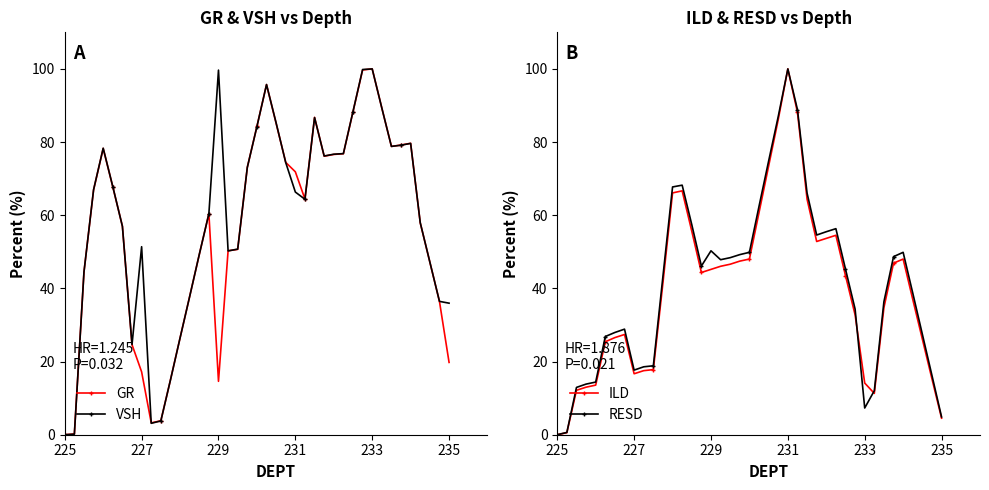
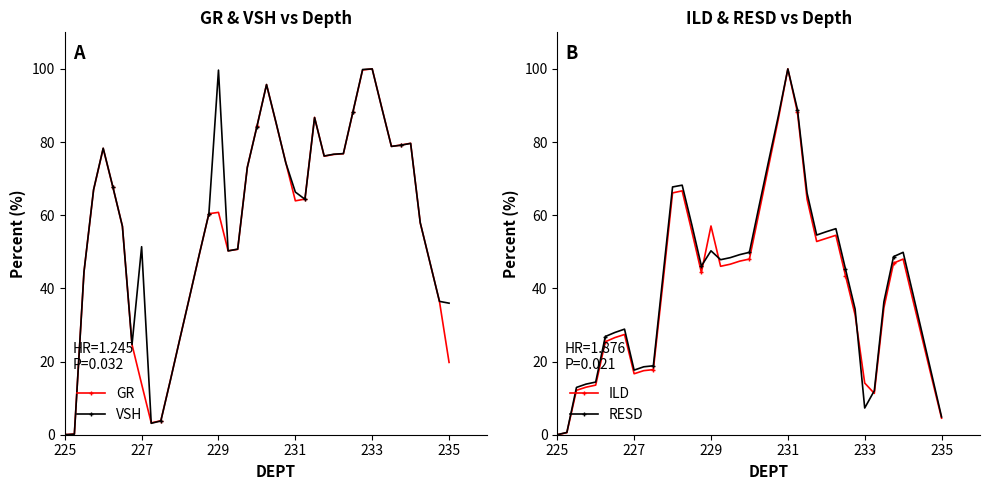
GR & VSH vs Depth, GR, 227: 17 -> 14
GR & VSH vs Depth, GR, 229: 15 -> 61
GR & VSH vs Depth, GR, 231: 72 -> 64
ILD & RESD vs Depth, ILD, 229: 45 -> 57
